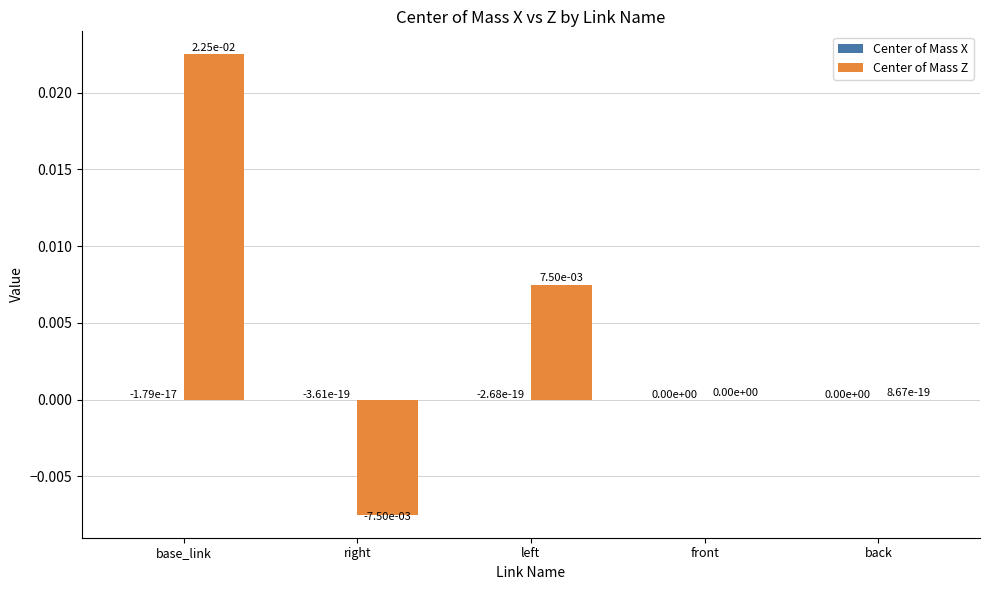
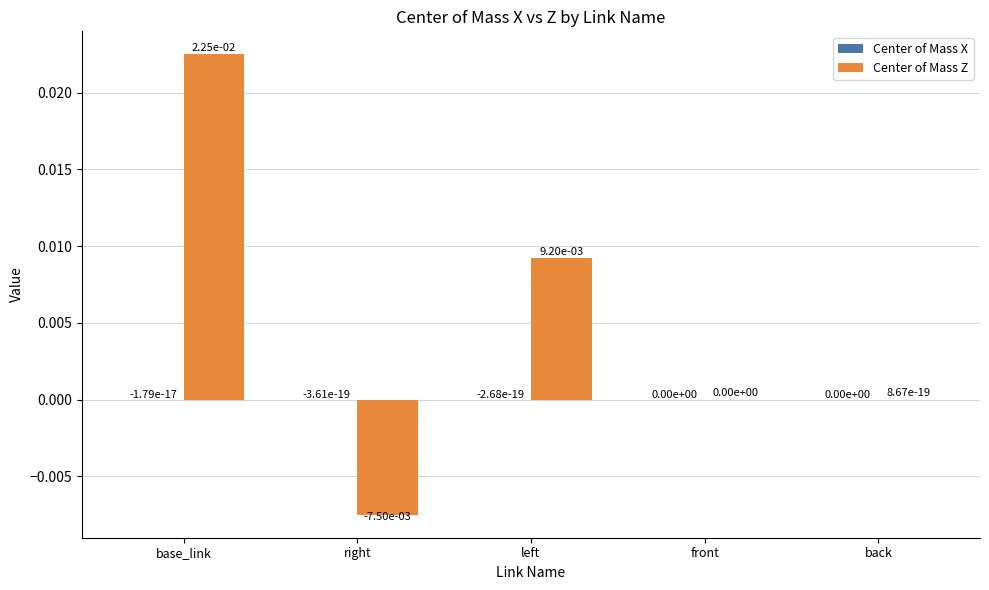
Center of Mass Z, left: 7.50e-03 -> 9.20e-03
